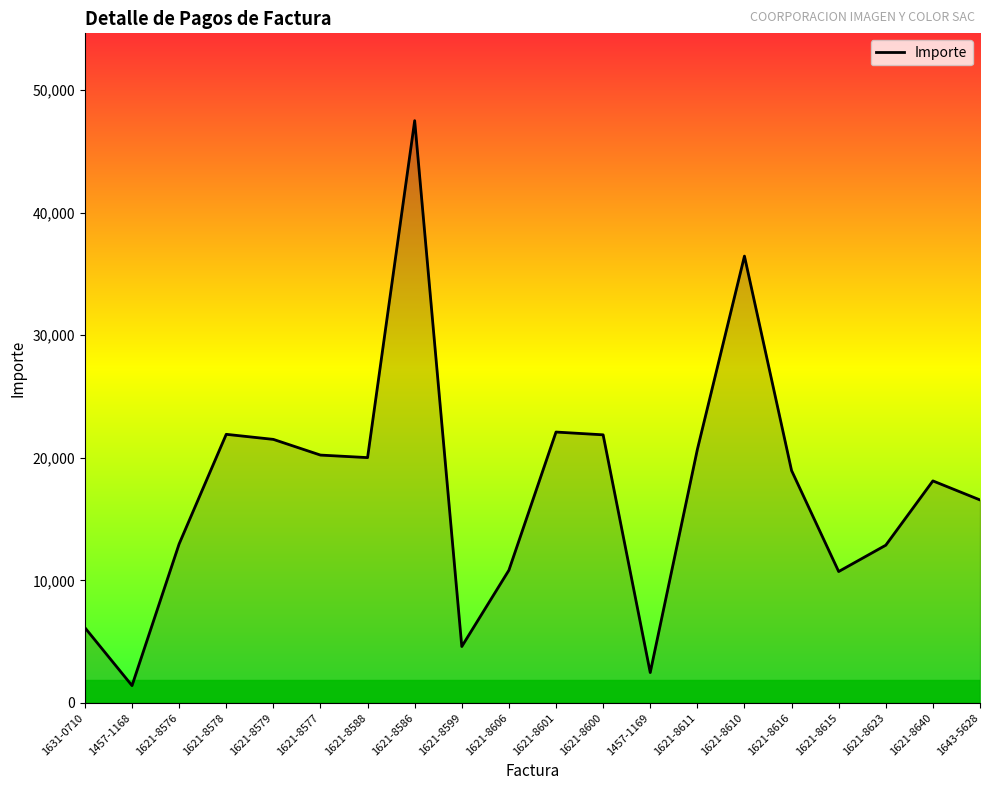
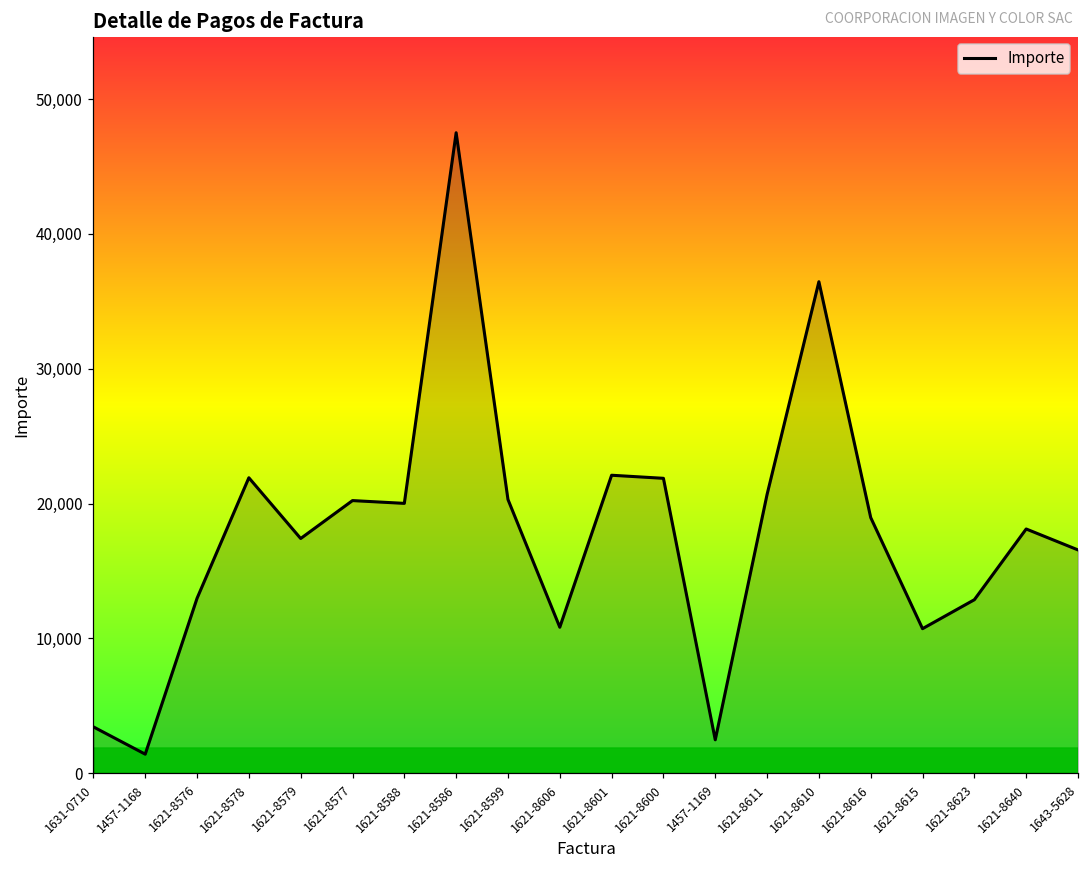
1631-0710: 6,100 -> 3,400
1621-8579: 21,500 -> 17,400
1621-8599: 4,600 -> 20,300
